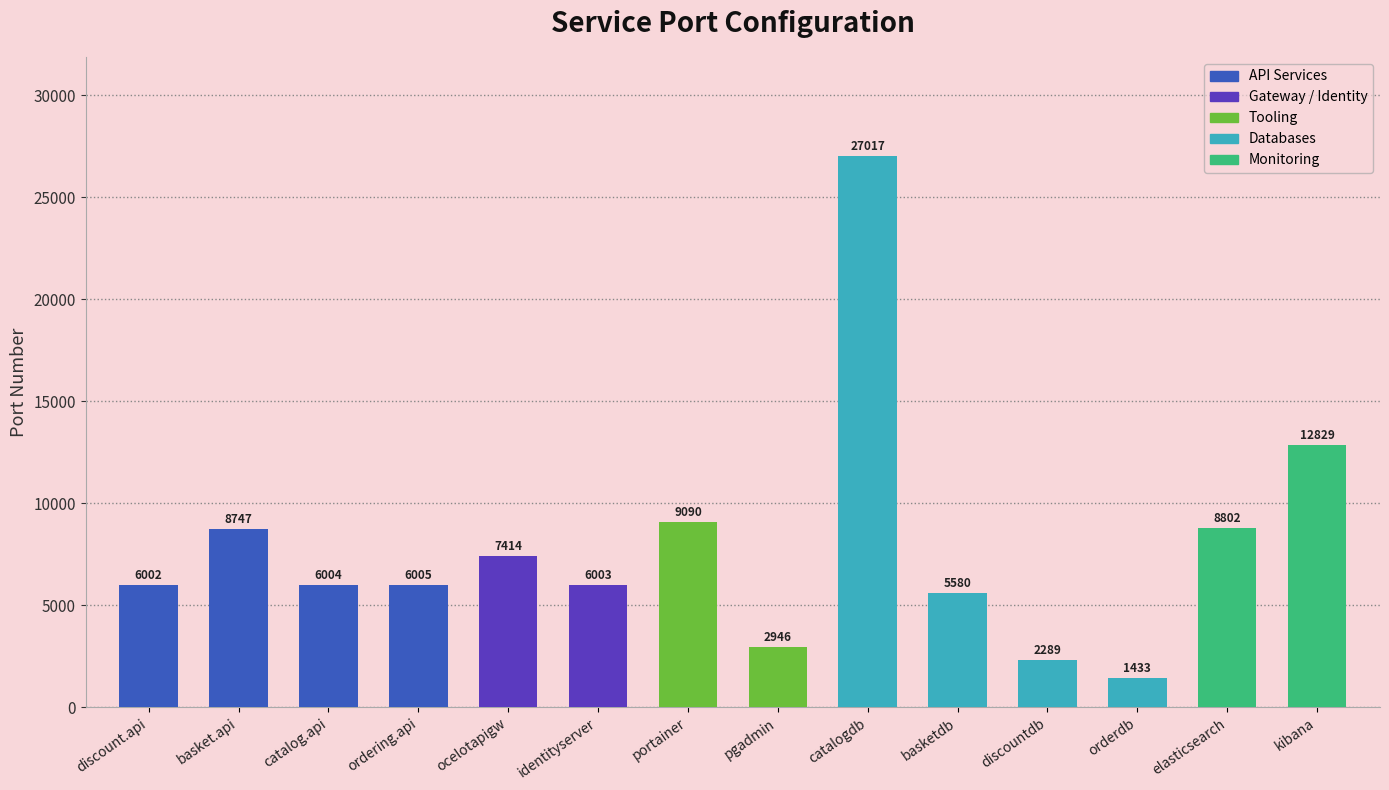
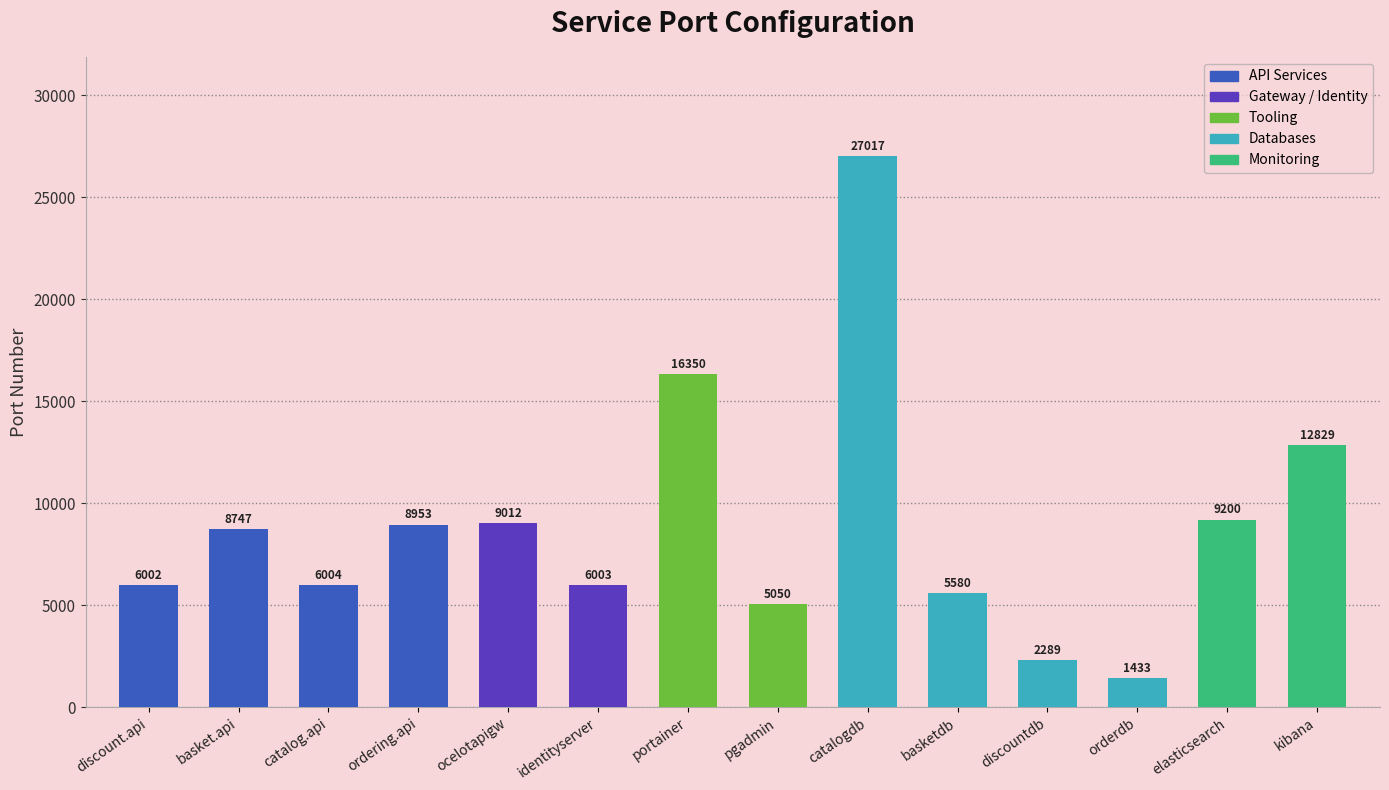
ordering.api: 6005 -> 8953
ocelotapigw: 7414 -> 9012
portainer: 9090 -> 16350
pgadmin: 2946 -> 5050
elasticsearch: 8802 -> 9200
